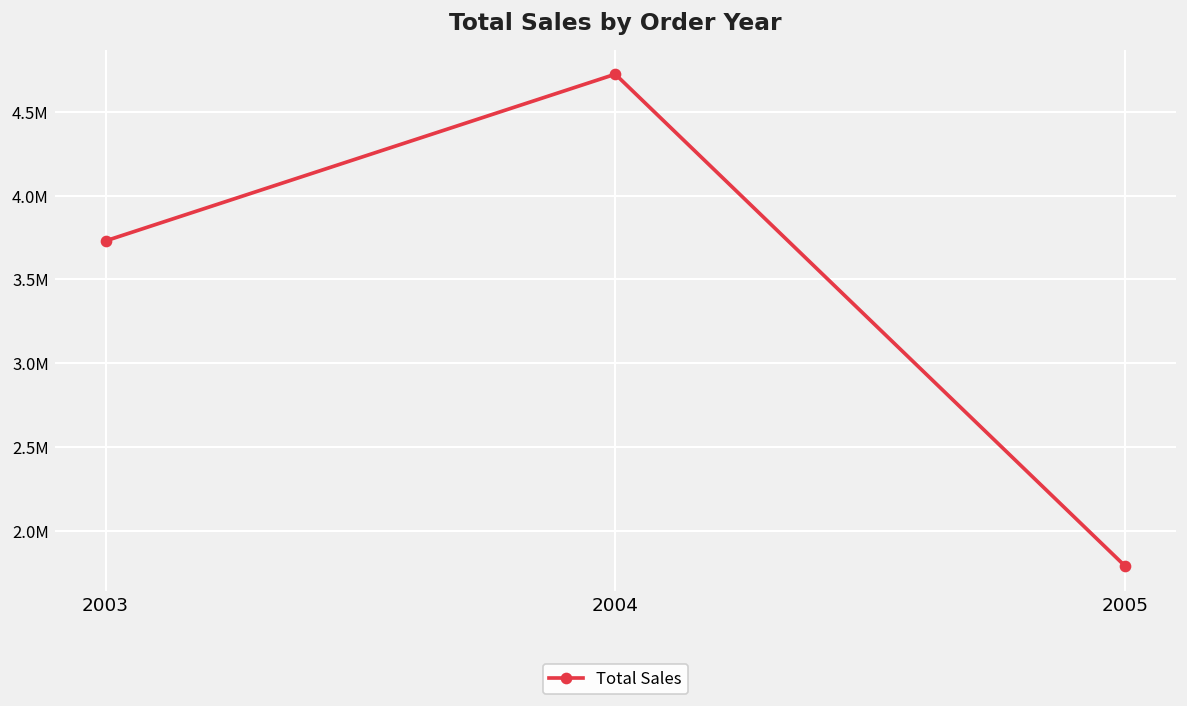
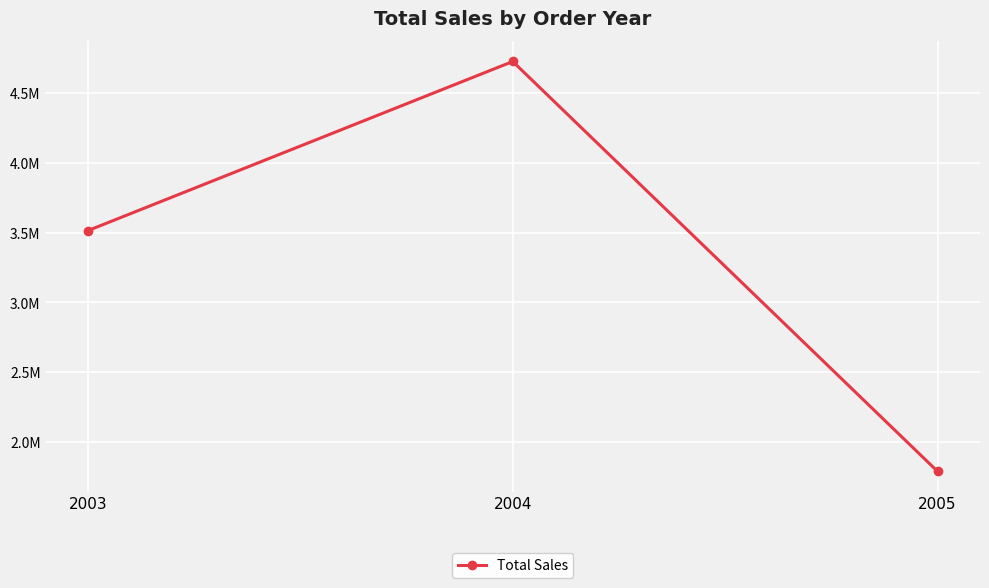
2003: 3730000 -> 3510000
